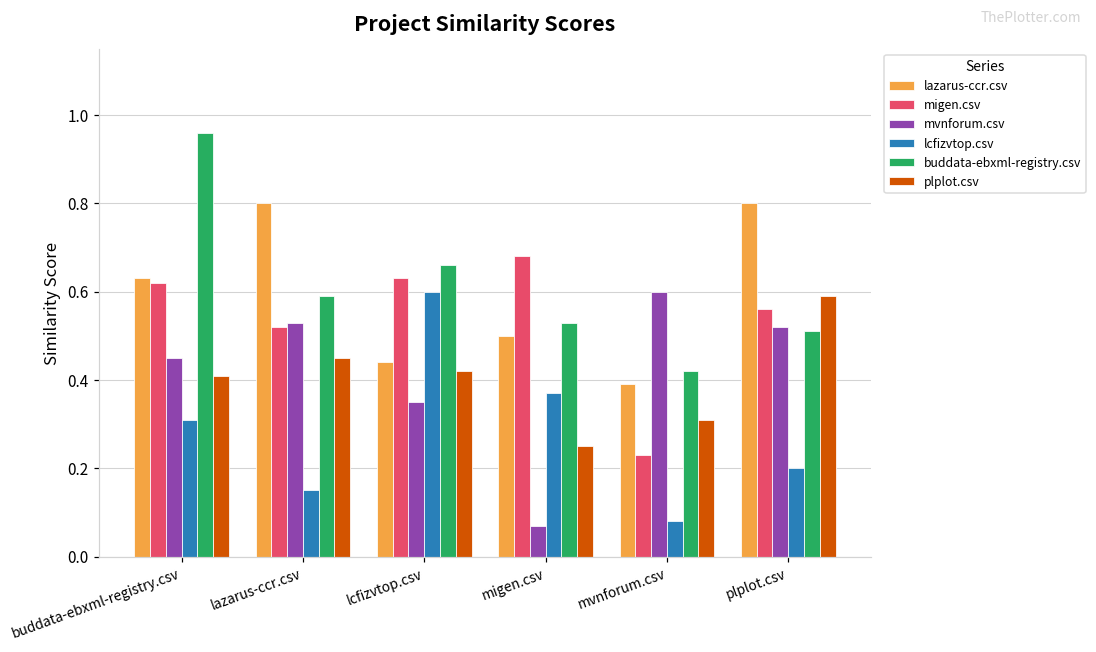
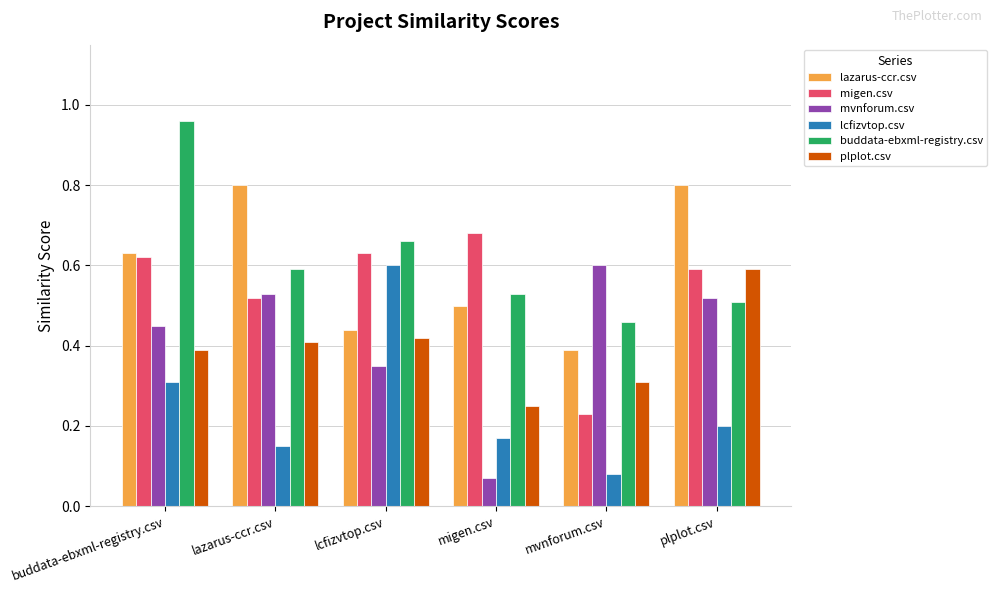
plplot.csv, buddata-ebxml-registry.csv: 0.41 -> 0.39
plplot.csv, lazarus-ccr.csv: 0.45 -> 0.41
lcfizvtop.csv, migen.csv: 0.37 -> 0.17
buddata-ebxml-registry.csv, mvnforum.csv: 0.42 -> 0.46
migen.csv, plplot.csv: 0.56 -> 0.59
